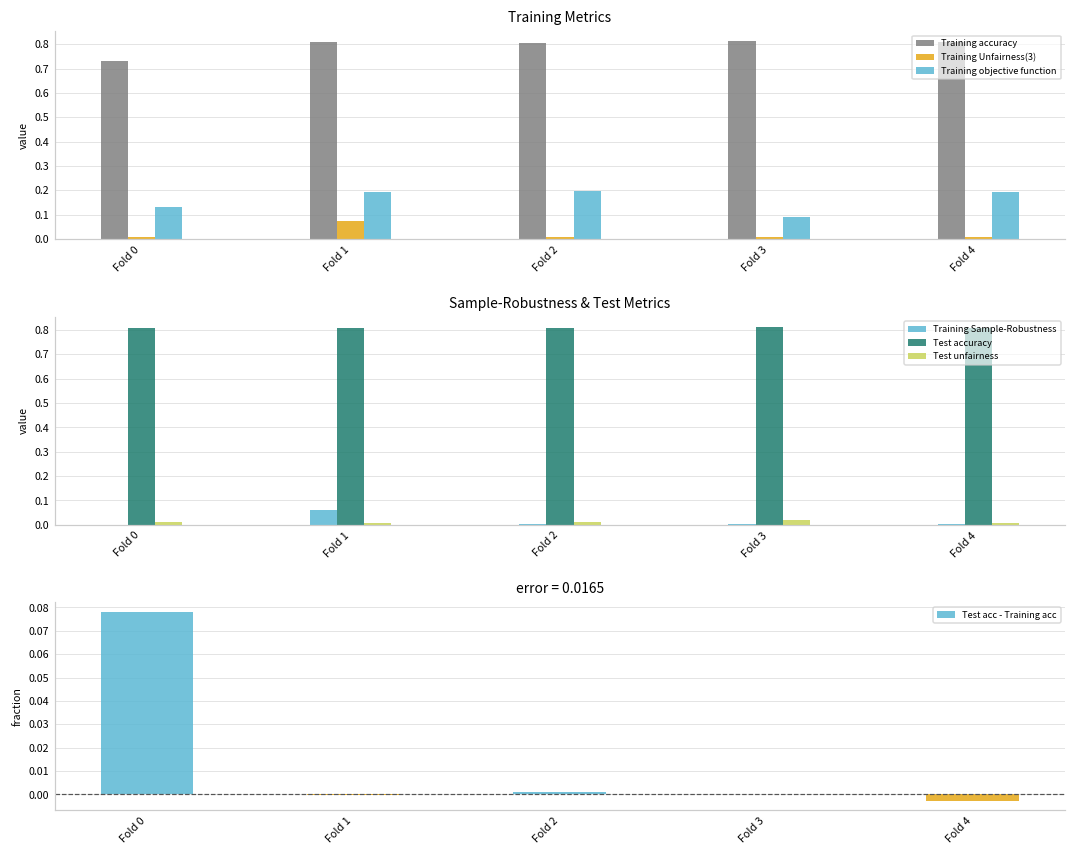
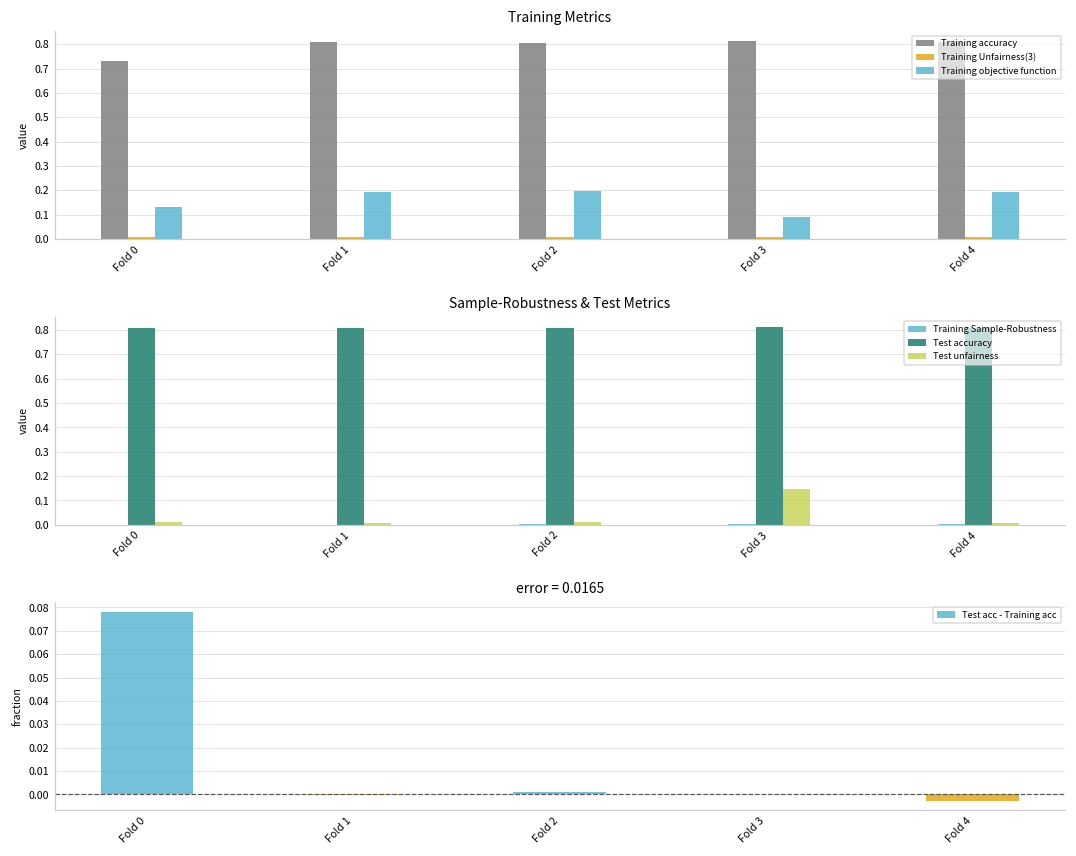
Training Metrics, Training Unfairness(3), Fold 1: 0.07 -> 0.01
Sample-Robustness & Test Metrics, Training Sample-Robustness, Fold 1: 0.06 -> 0.00
Sample-Robustness & Test Metrics, Test unfairness, Fold 3: 0.02 -> 0.15
